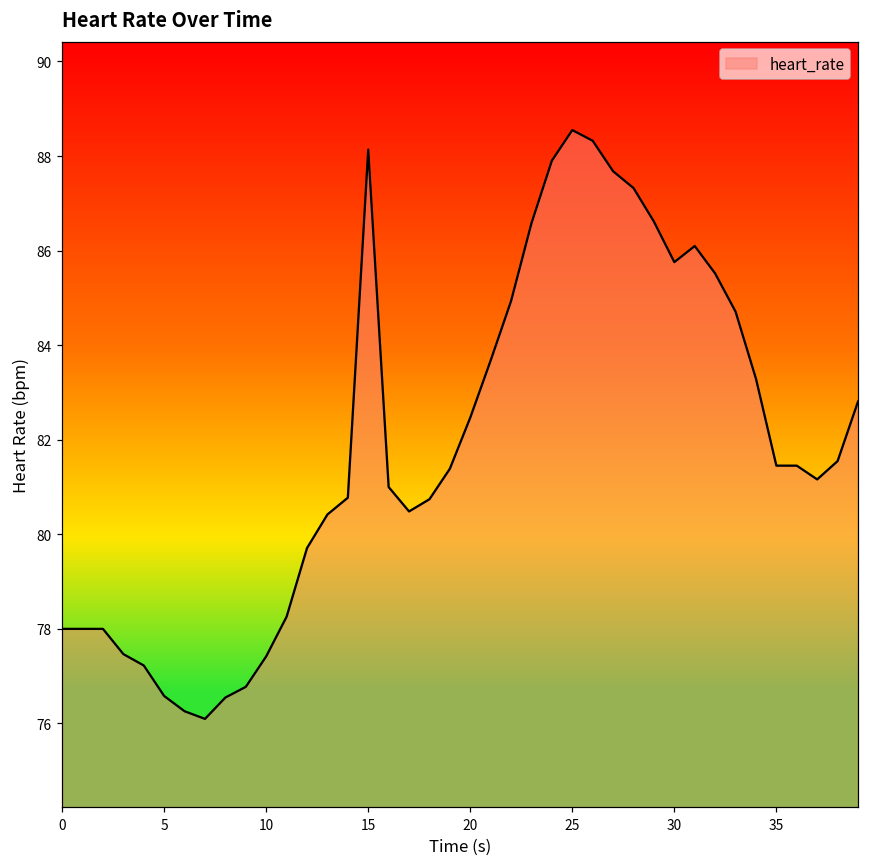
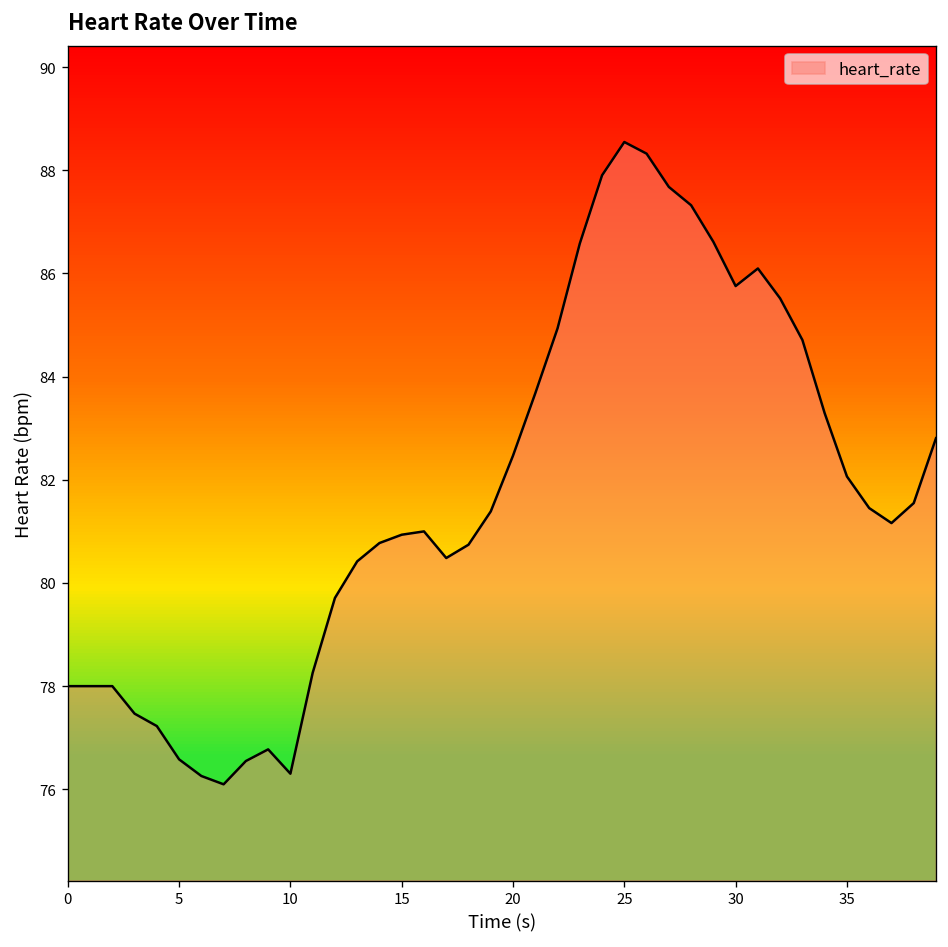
10: 77.4 -> 76.3
15: 88.1 -> 80.9
35: 81.5 -> 82.1
